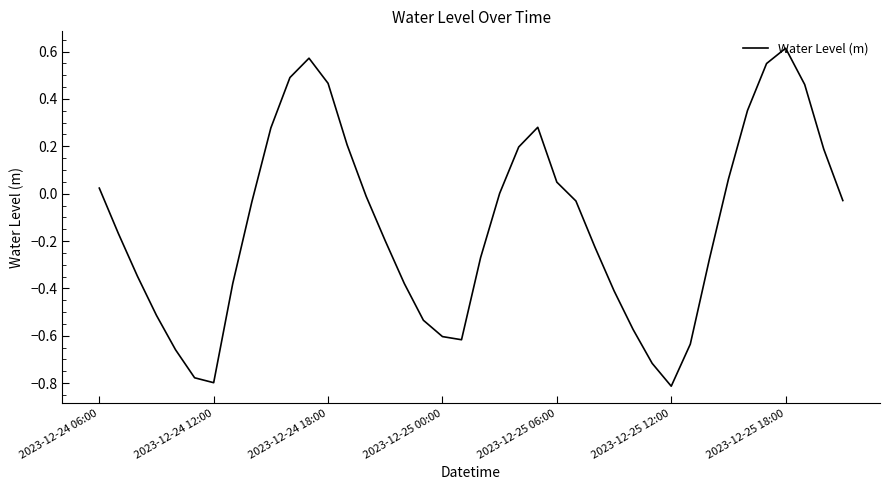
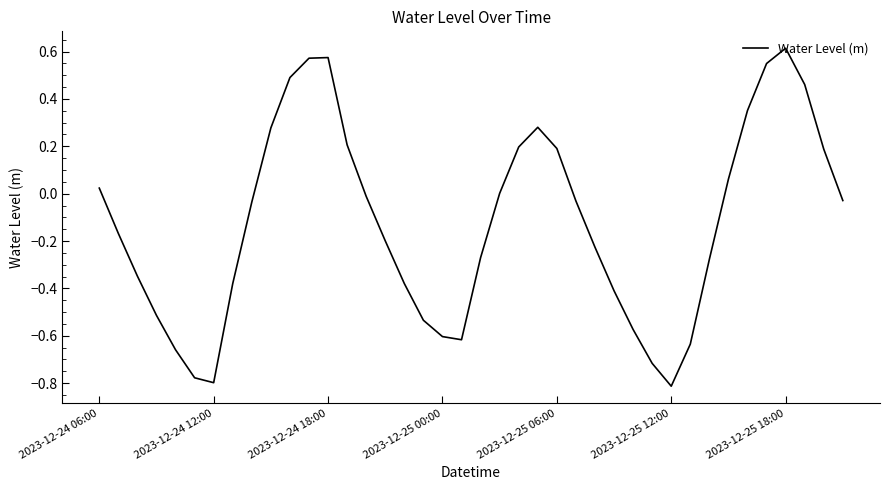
2023-12-24 18:00: 0.47 -> 0.57
2023-12-25 06:00: 0.05 -> 0.19
